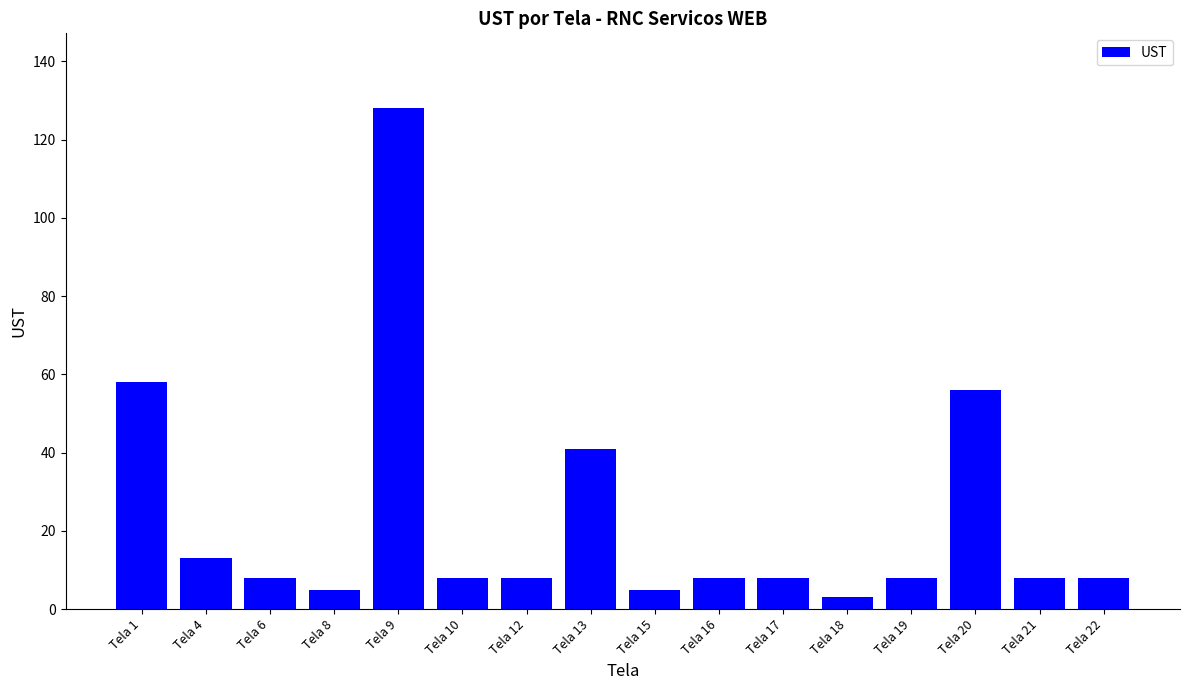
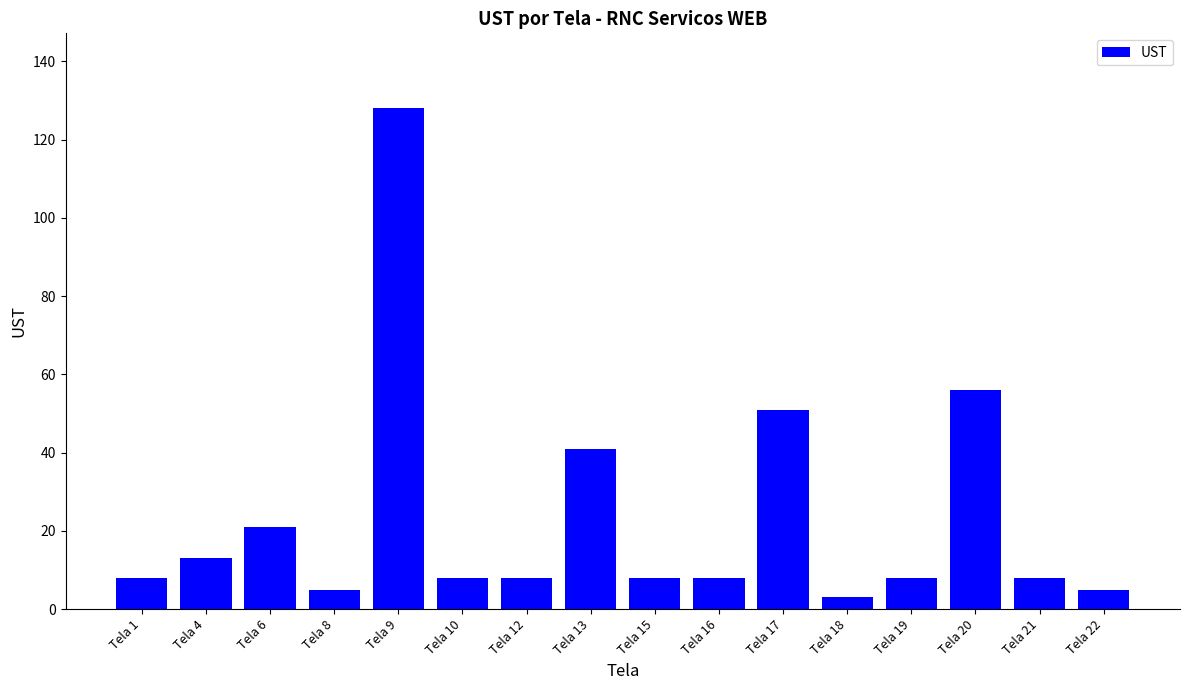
Tela 1: 58 -> 8
Tela 6: 8 -> 21
Tela 15: 5 -> 8
Tela 17: 8 -> 51
Tela 22: 8 -> 5
